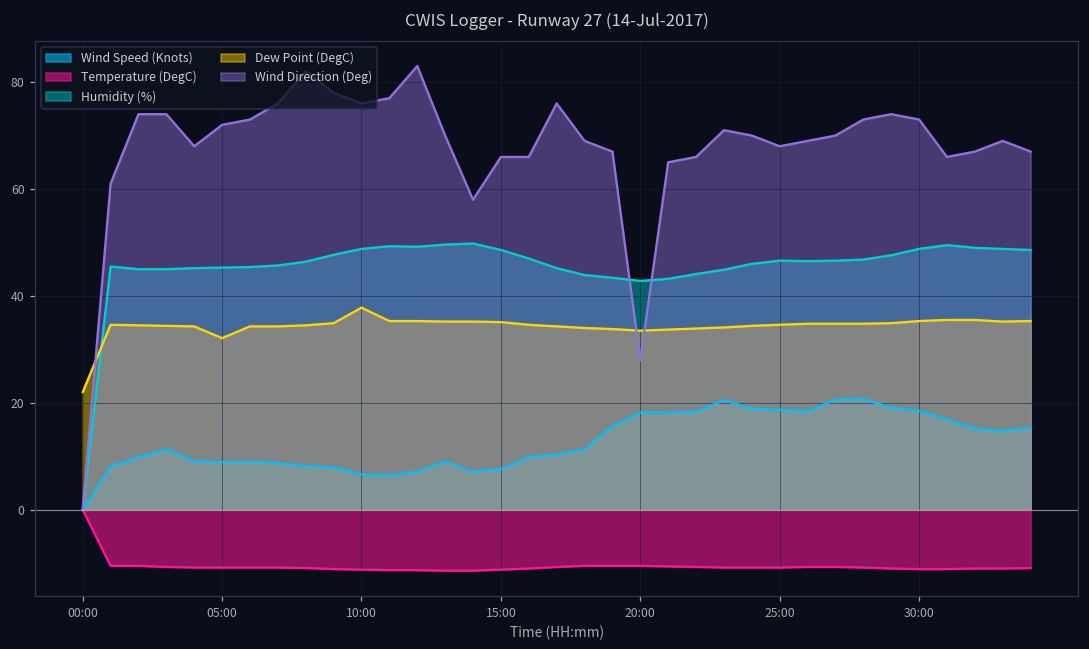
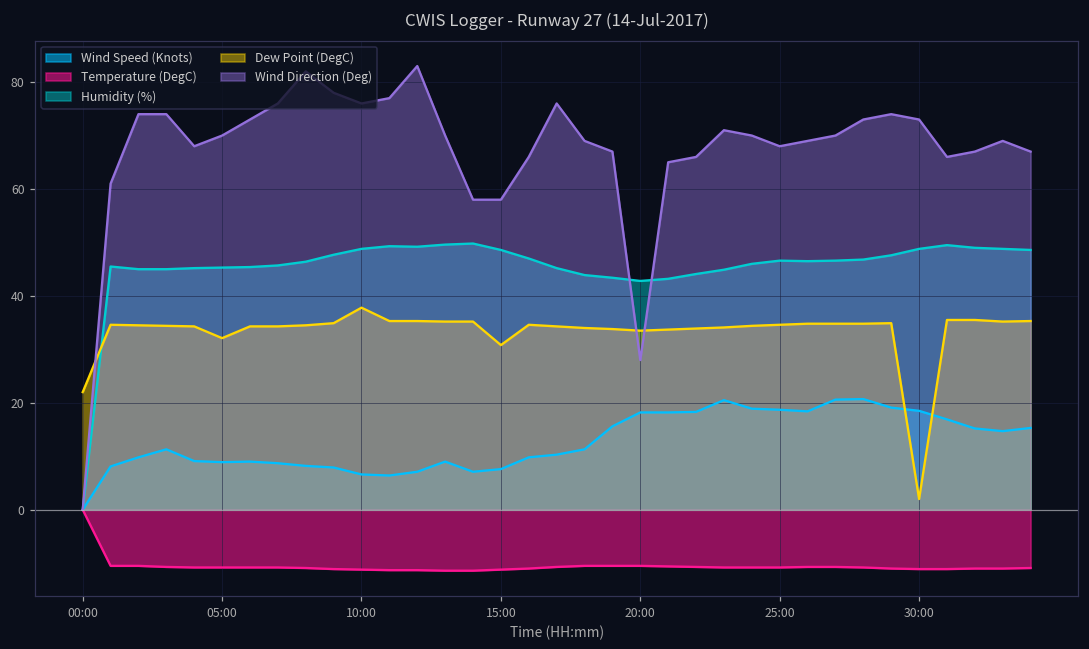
Wind Direction (Deg), 05:00: 72 -> 70
Dew Point (DegC), 15:00: 35 -> 31
Wind Direction (Deg), 15:00: 66 -> 58
Dew Point (DegC), 30:00: 35 -> 2
